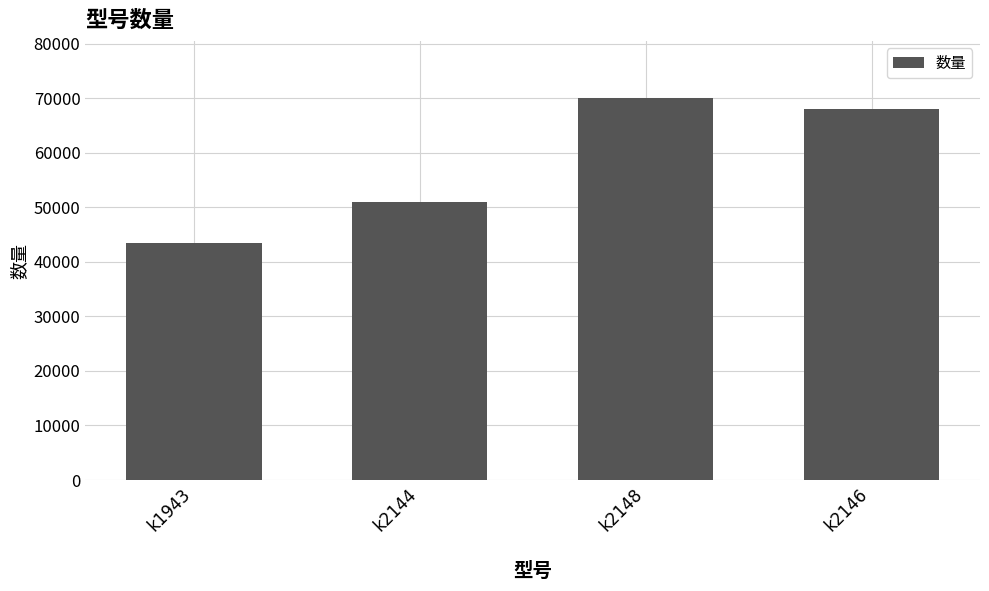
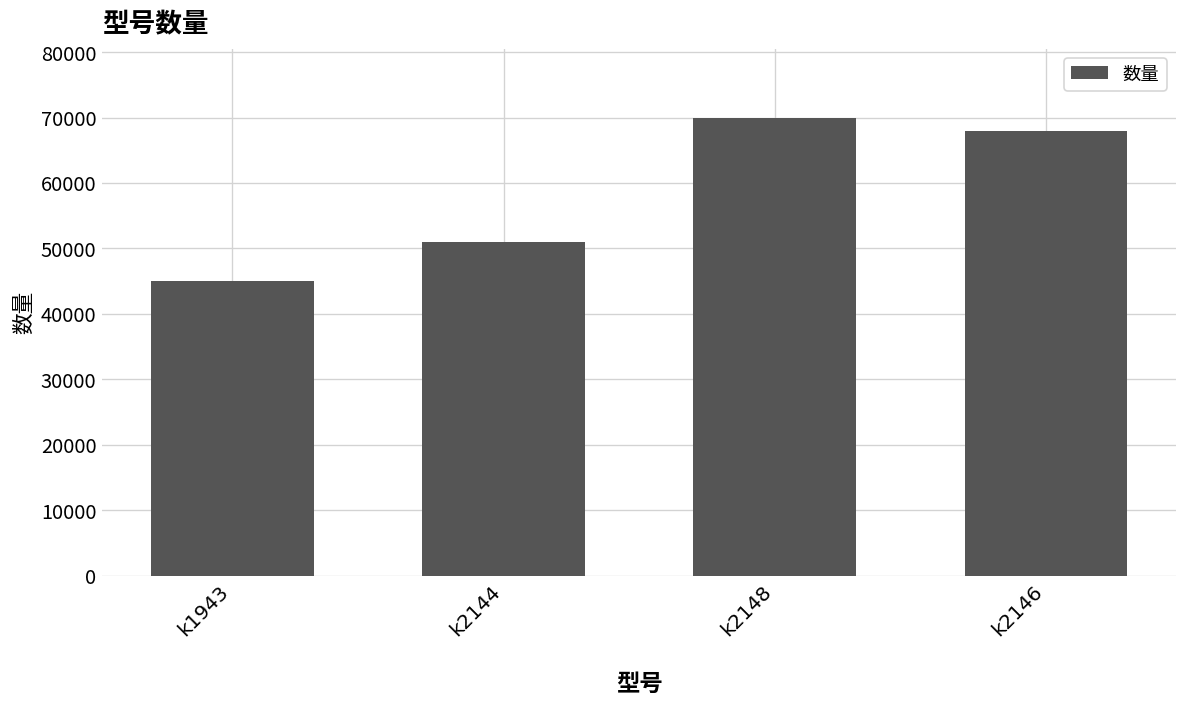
k1943: 43000 -> 45000
